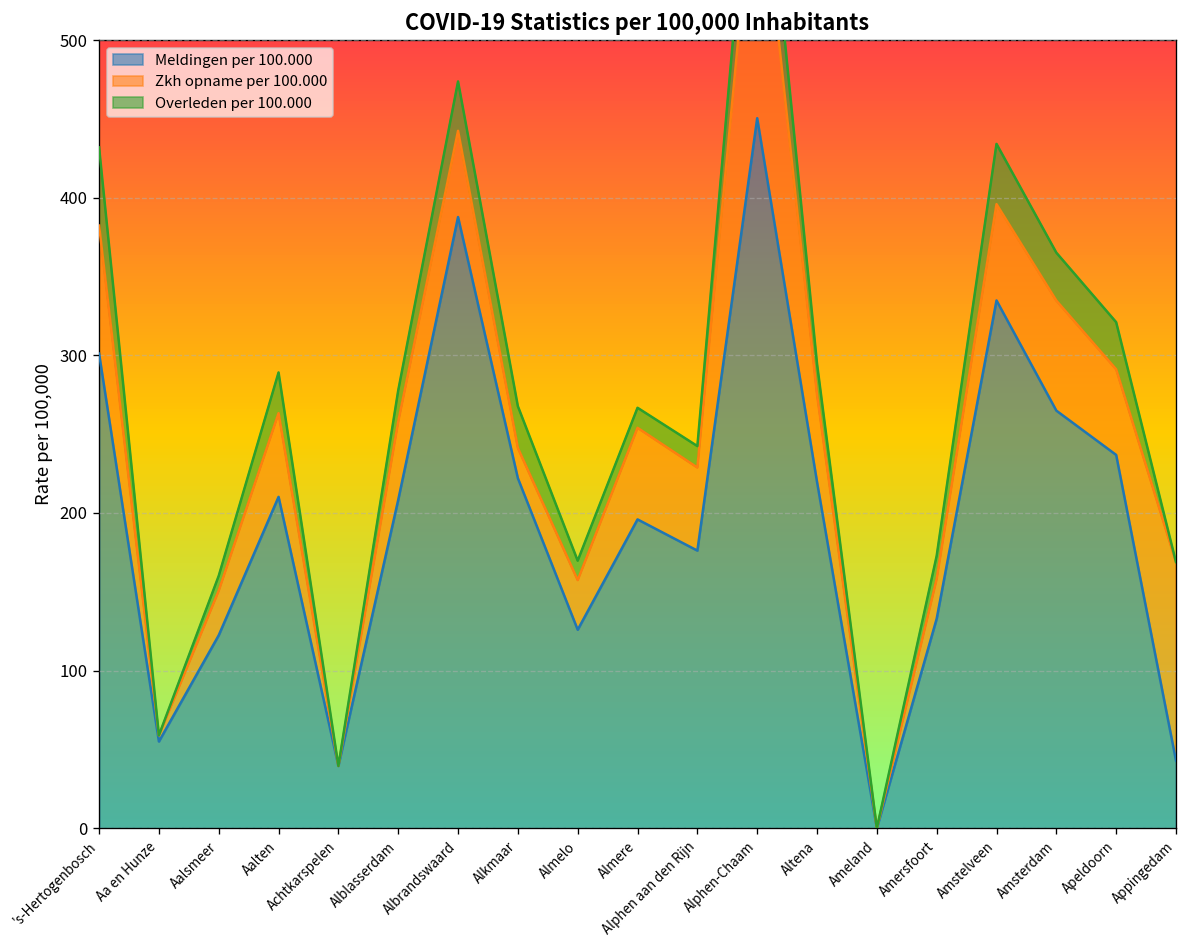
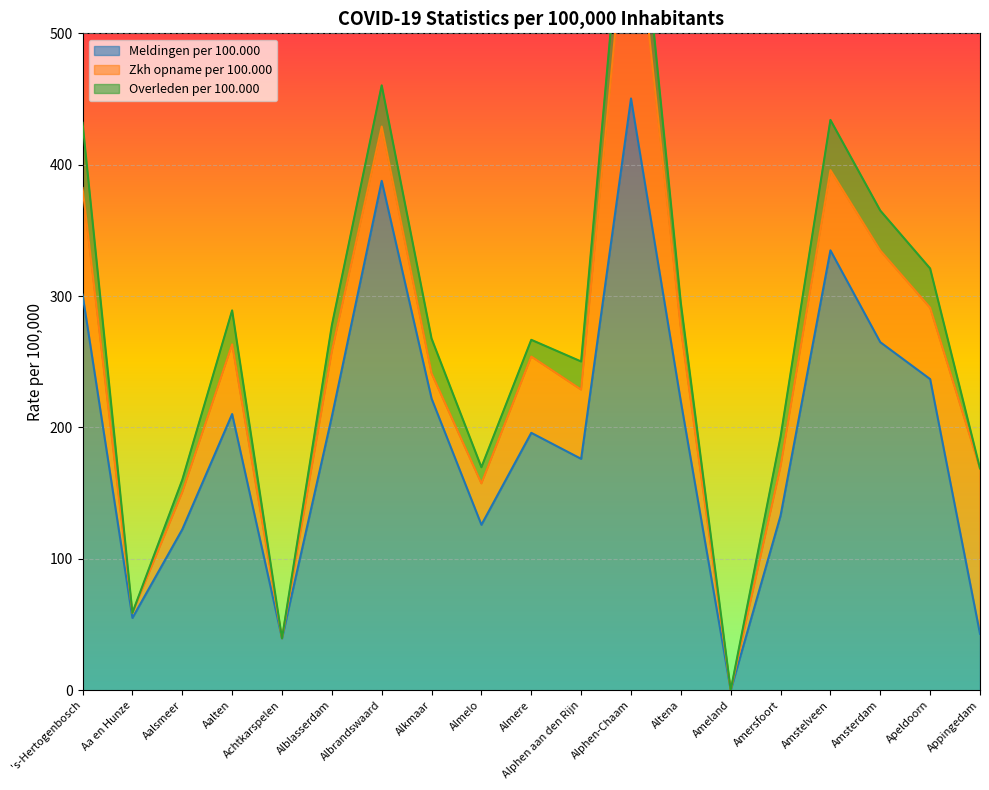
Zkh opname per 100.000, Albrandswaard: 55 -> 41
Overleden per 100.000, Alphen aan den Rijn: 14 -> 21
Zkh opname per 100.000, Amersfoort: 25 -> 38
Overleden per 100.000, Amersfoort: 15 -> 22
